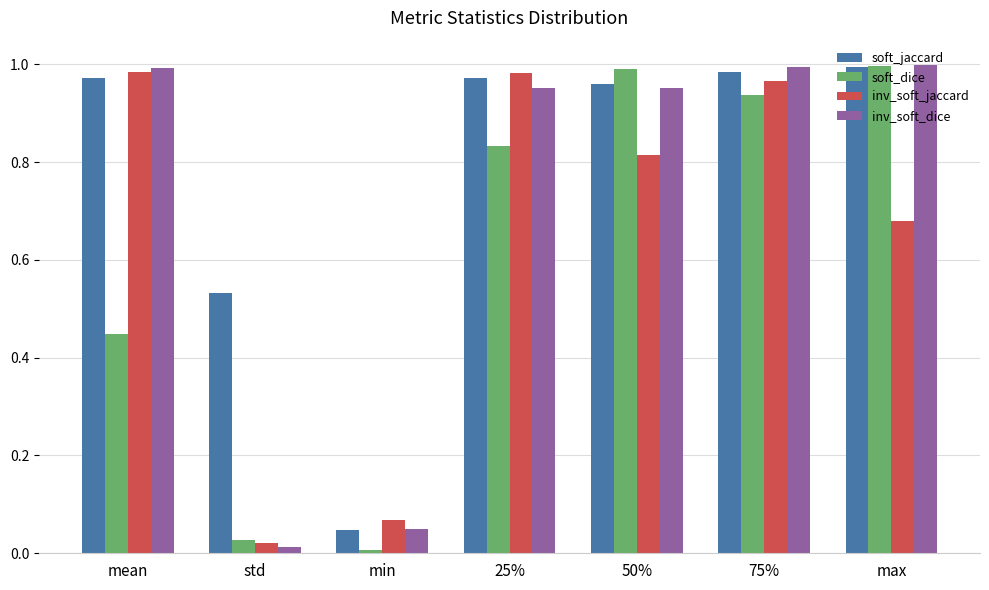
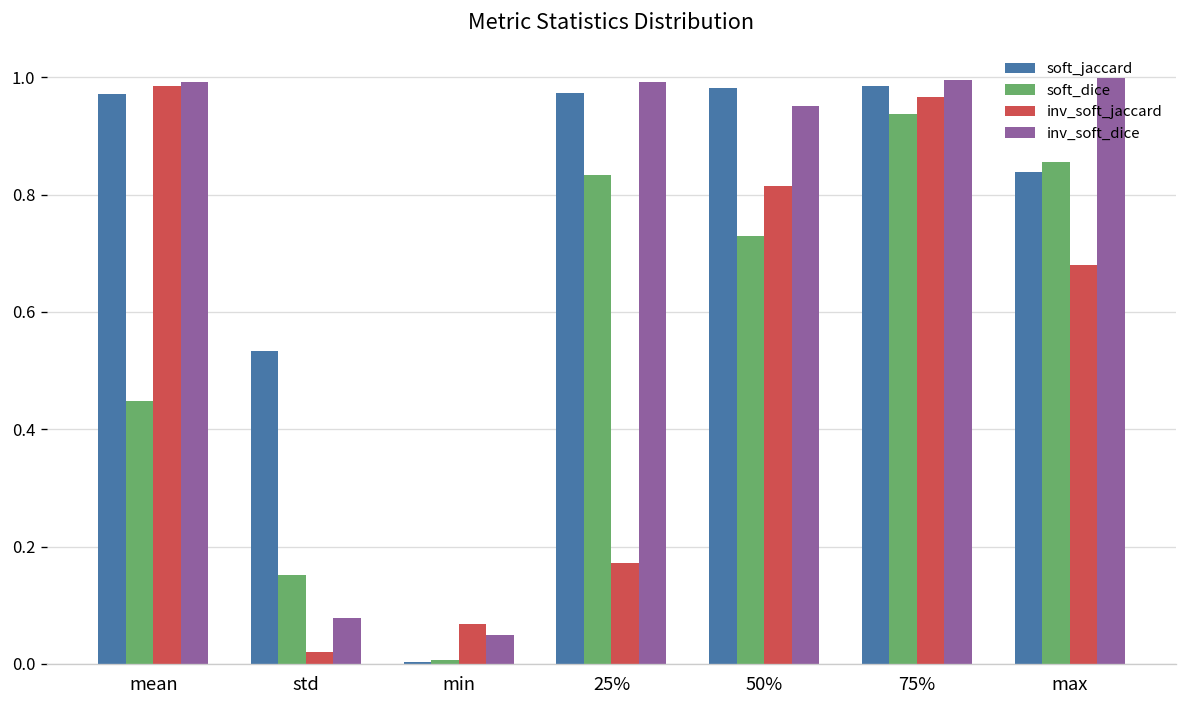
soft_dice, std: 0.03 -> 0.15
inv_soft_dice, std: 0.01 -> 0.08
soft_jaccard, min: 0.05 -> 0.00
inv_soft_jaccard, 25%: 0.98 -> 0.17
inv_soft_dice, 25%: 0.95 -> 0.99
soft_jaccard, 50%: 0.96 -> 0.98
soft_dice, 50%: 0.99 -> 0.73
soft_jaccard, max: 0.99 -> 0.84
soft_dice, max: 1.00 -> 0.86
